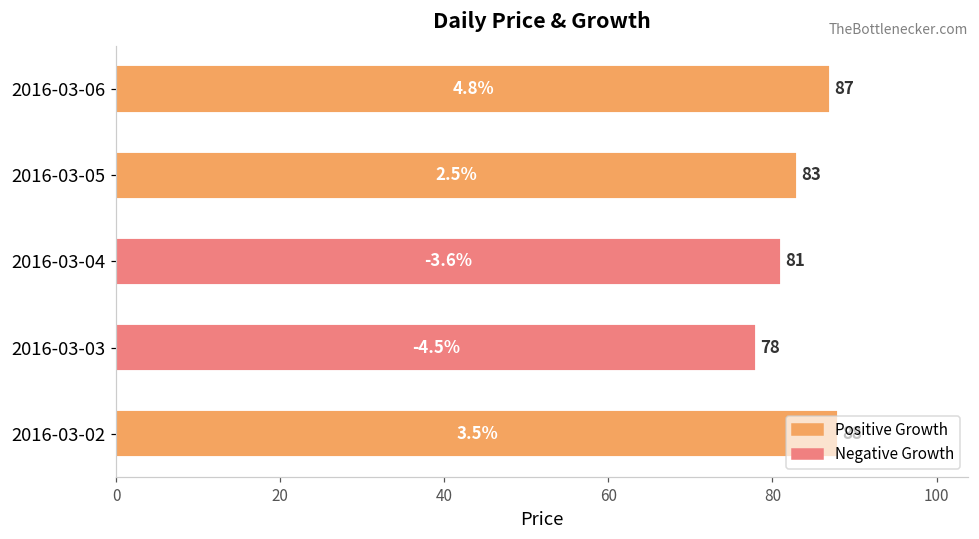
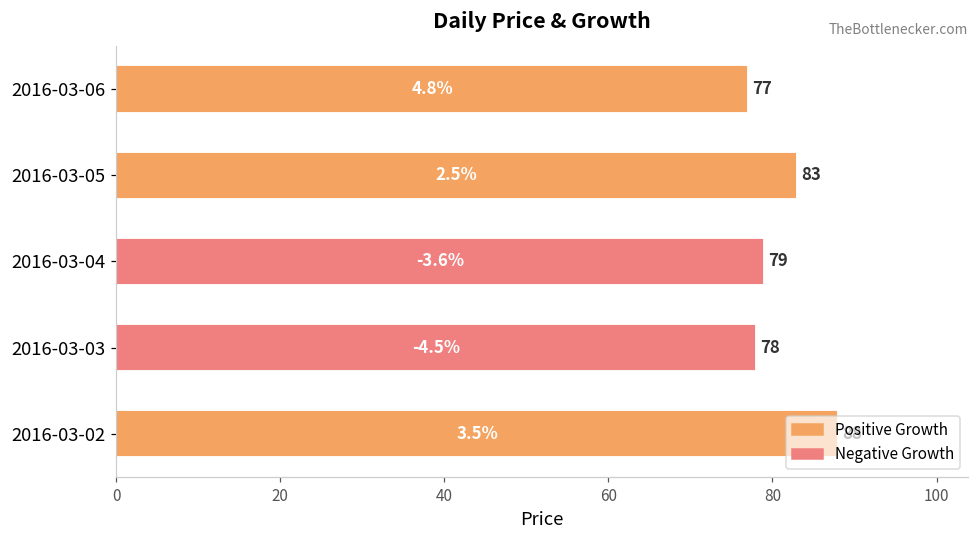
2016-03-06: 87 -> 77
2016-03-04: 81 -> 79
